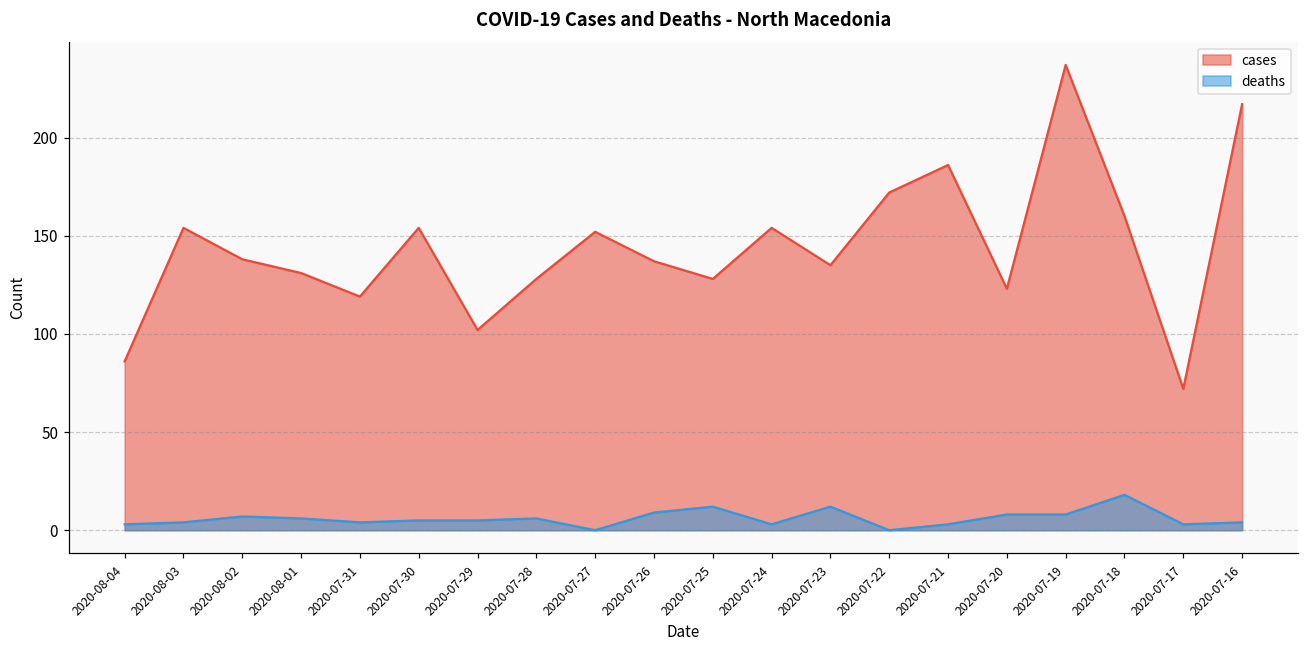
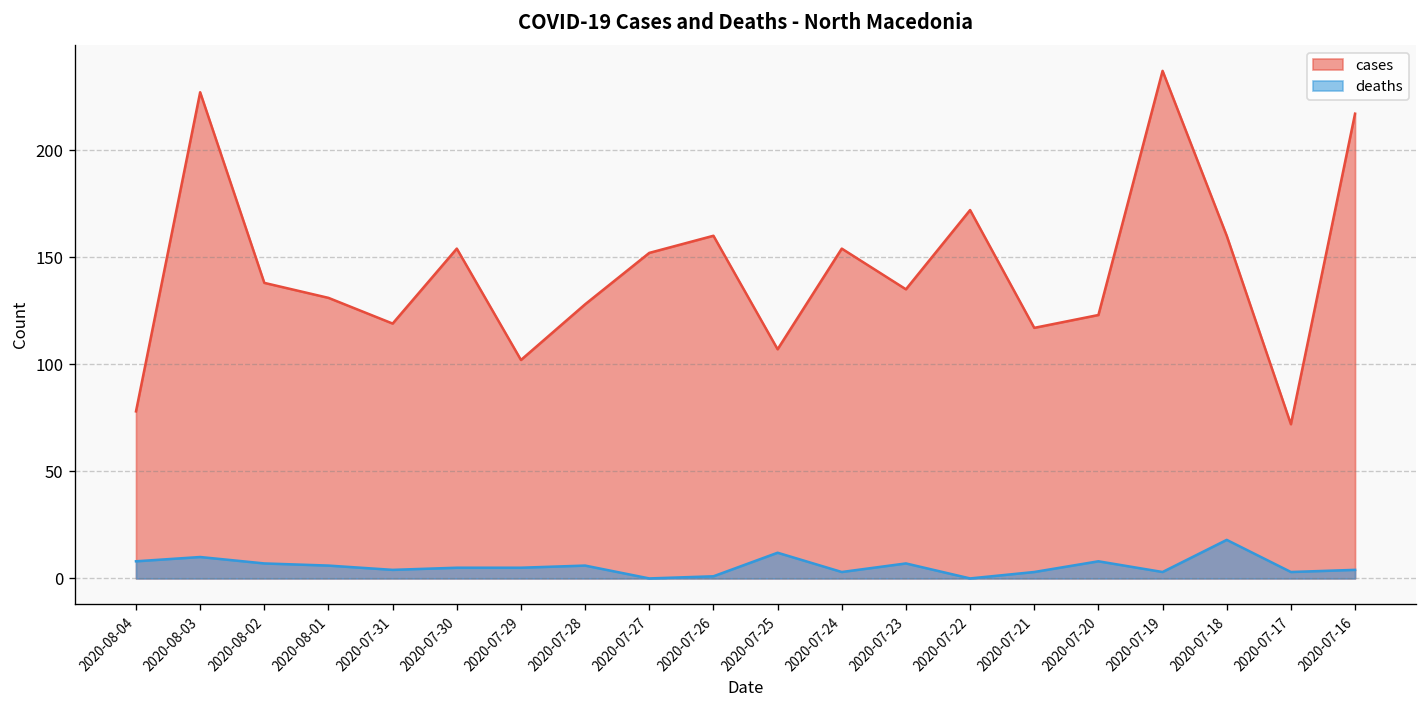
cases, 2020-08-04: 86 -> 78
deaths, 2020-08-04: 3 -> 8
cases, 2020-08-03: 154 -> 227
deaths, 2020-08-03: 4 -> 10
cases, 2020-07-26: 137 -> 160
deaths, 2020-07-26: 9 -> 1
cases, 2020-07-25: 128 -> 107
deaths, 2020-07-23: 12 -> 7
cases, 2020-07-21: 186 -> 117
deaths, 2020-07-19: 8 -> 3
